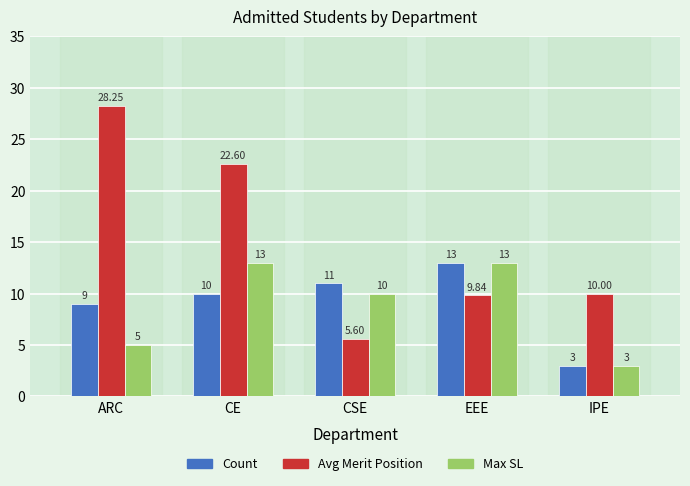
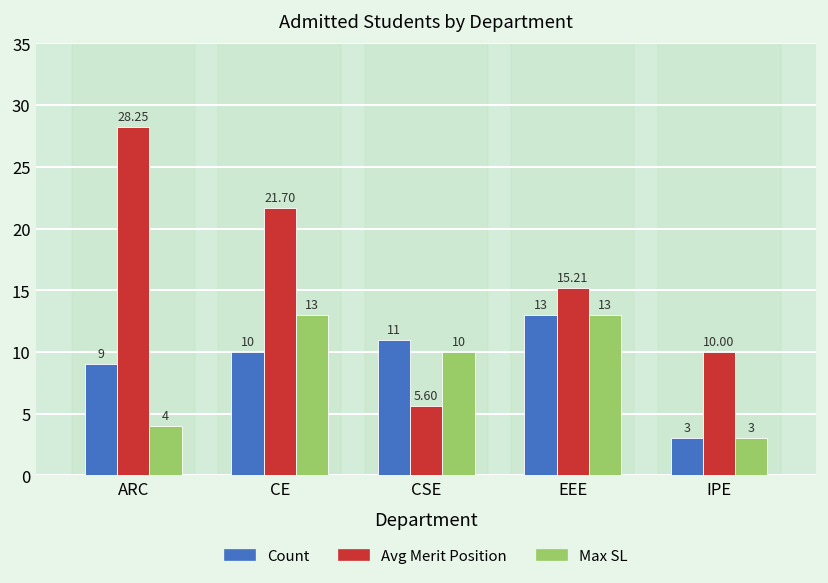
Max SL, ARC: 5 -> 4
Avg Merit Position, CE: 22.60 -> 21.70
Avg Merit Position, EEE: 9.84 -> 15.21
